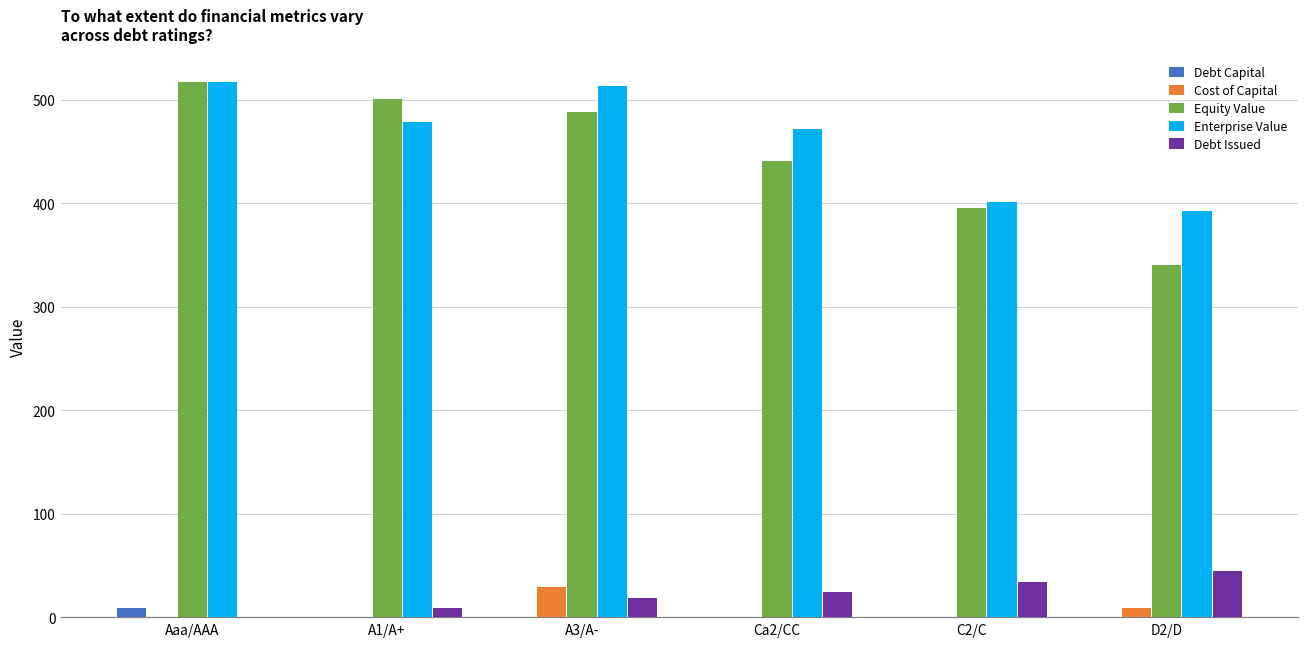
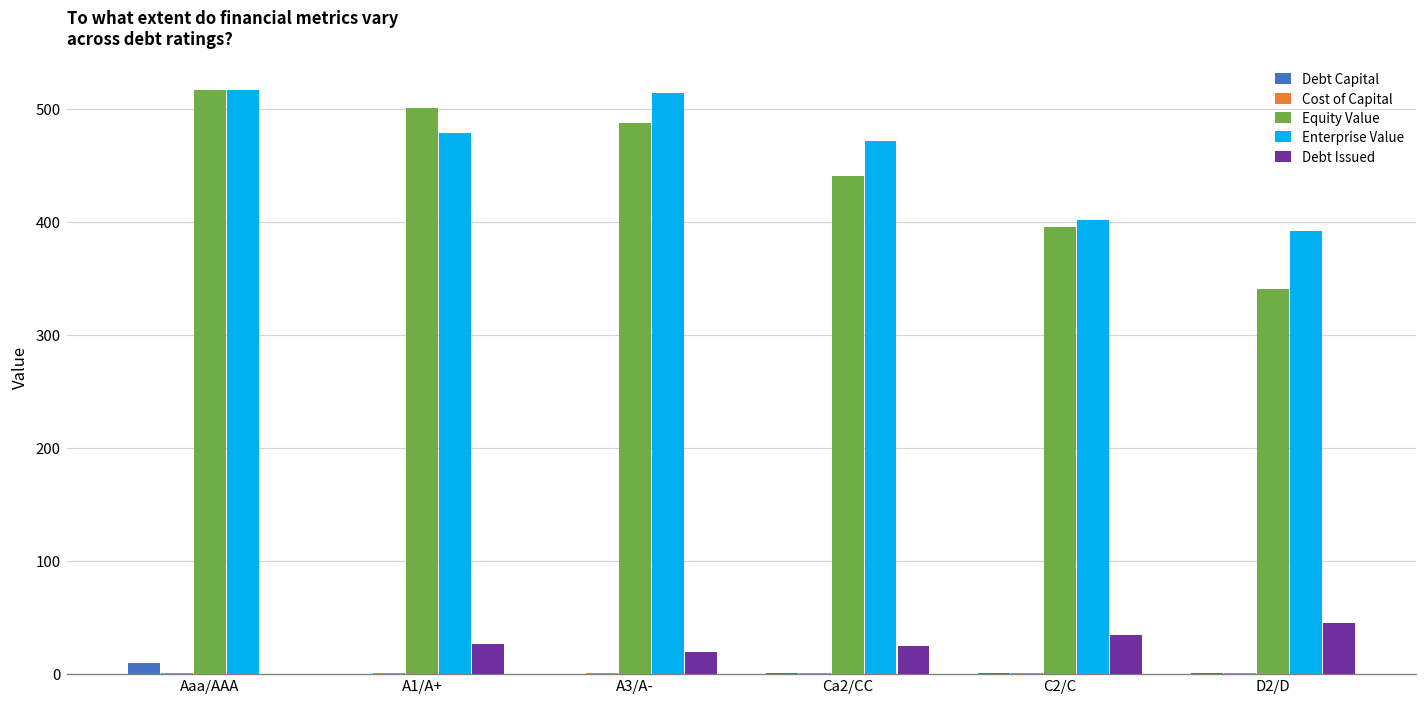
Debt Issued, A1/A+: 10 -> 30
Cost of Capital, A3/A-: 30 -> 0
Cost of Capital, D2/D: 10 -> 0
